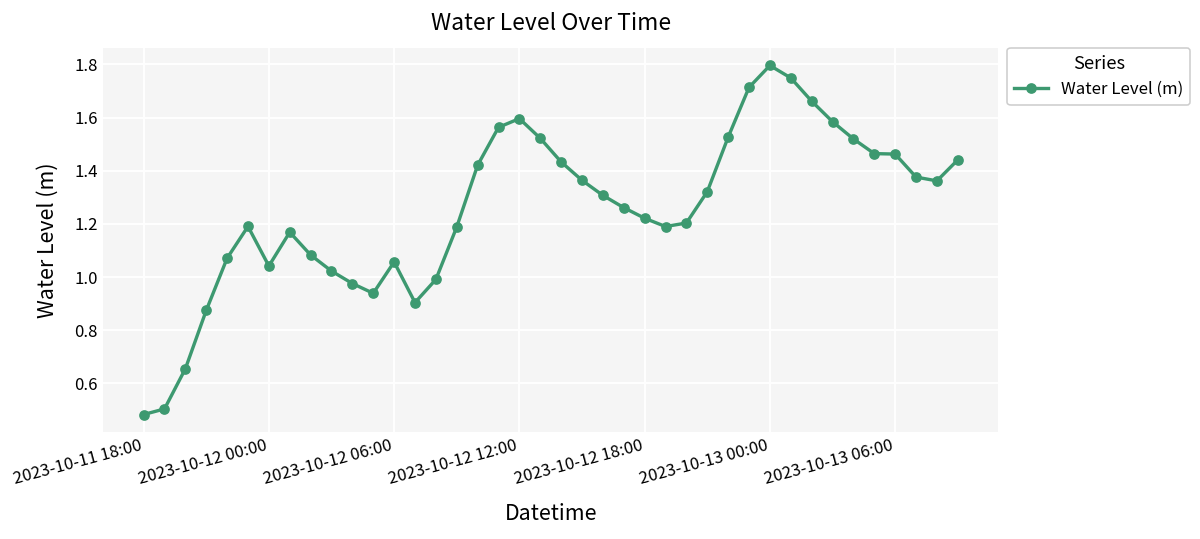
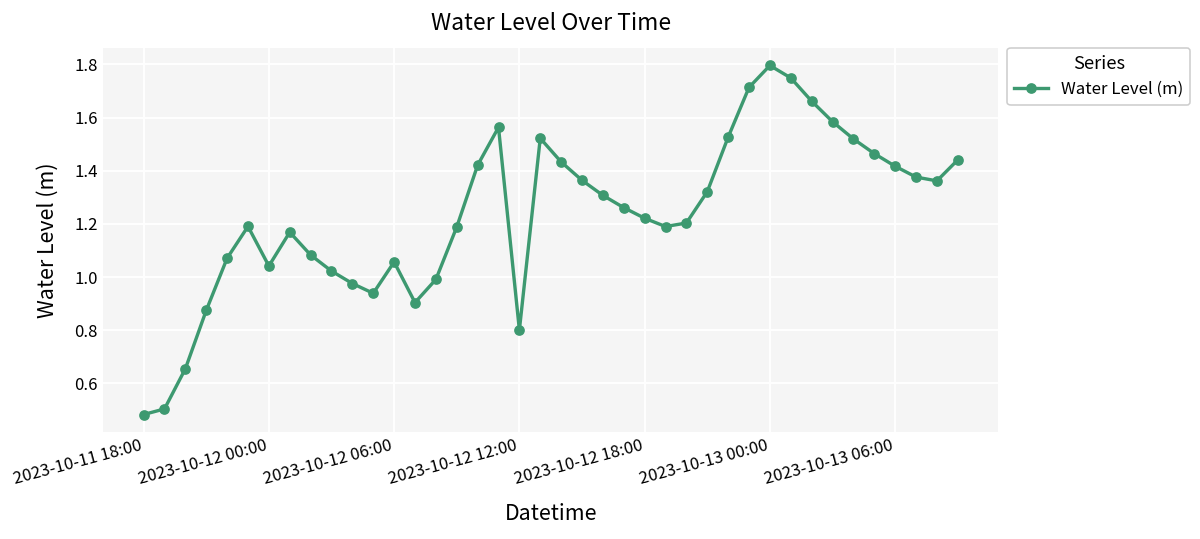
2023-10-12 12:00: 1.60 -> 0.80
2023-10-13 06:00: 1.46 -> 1.42
